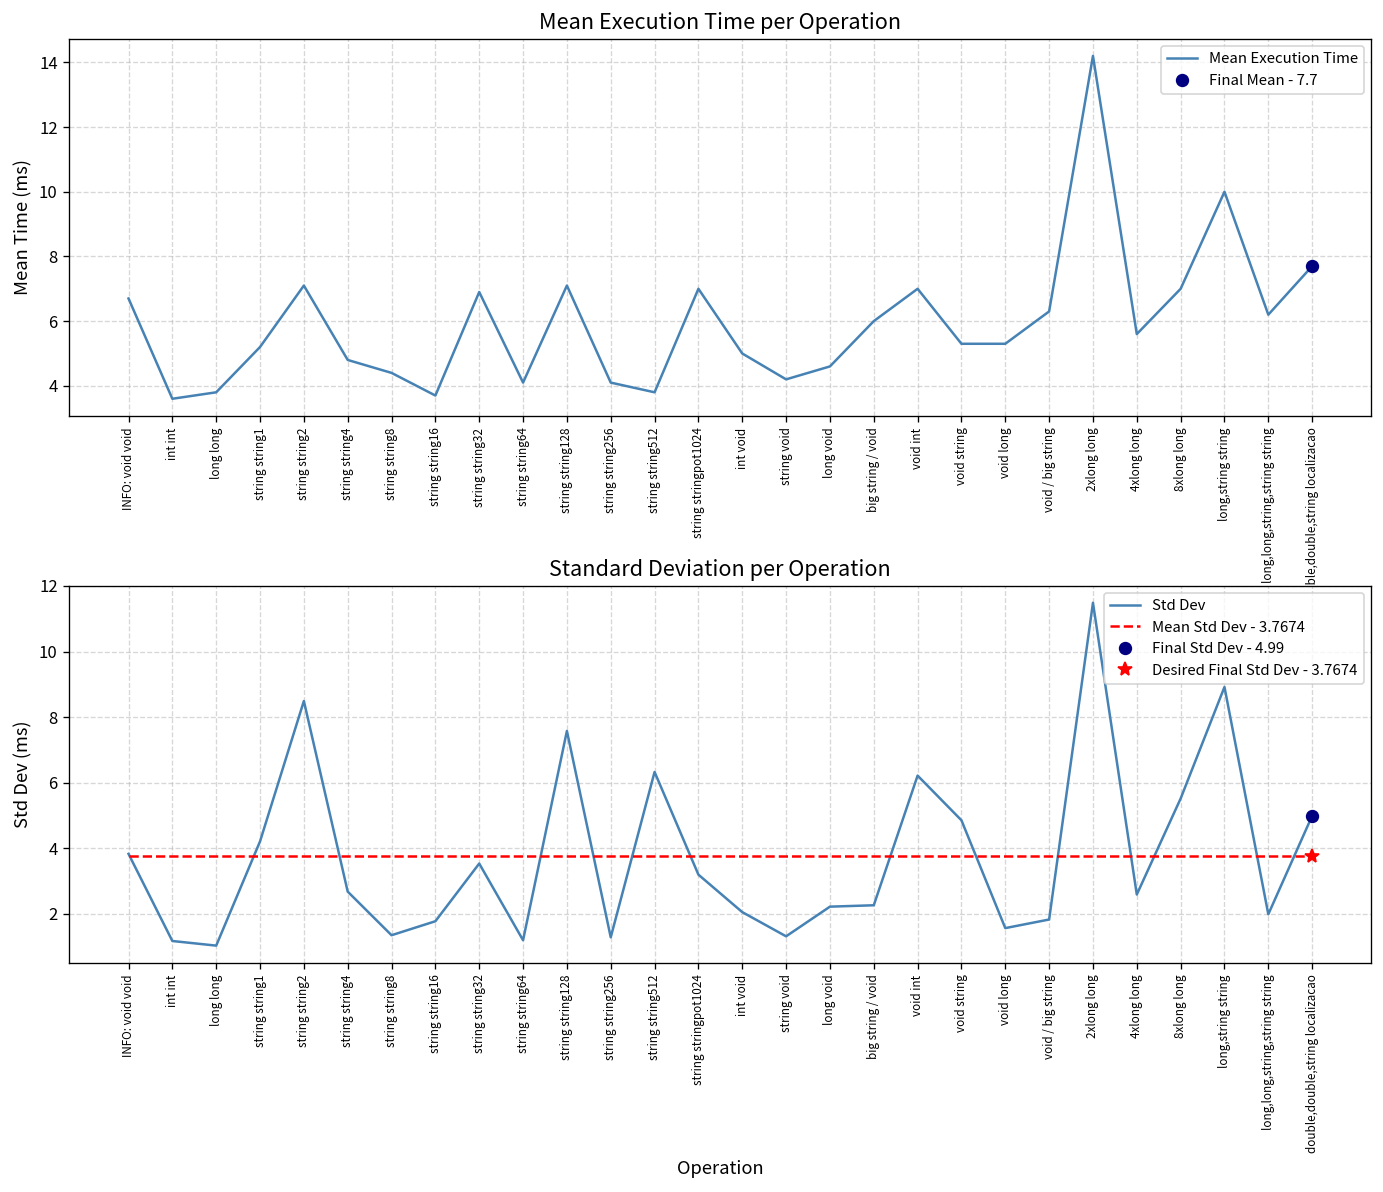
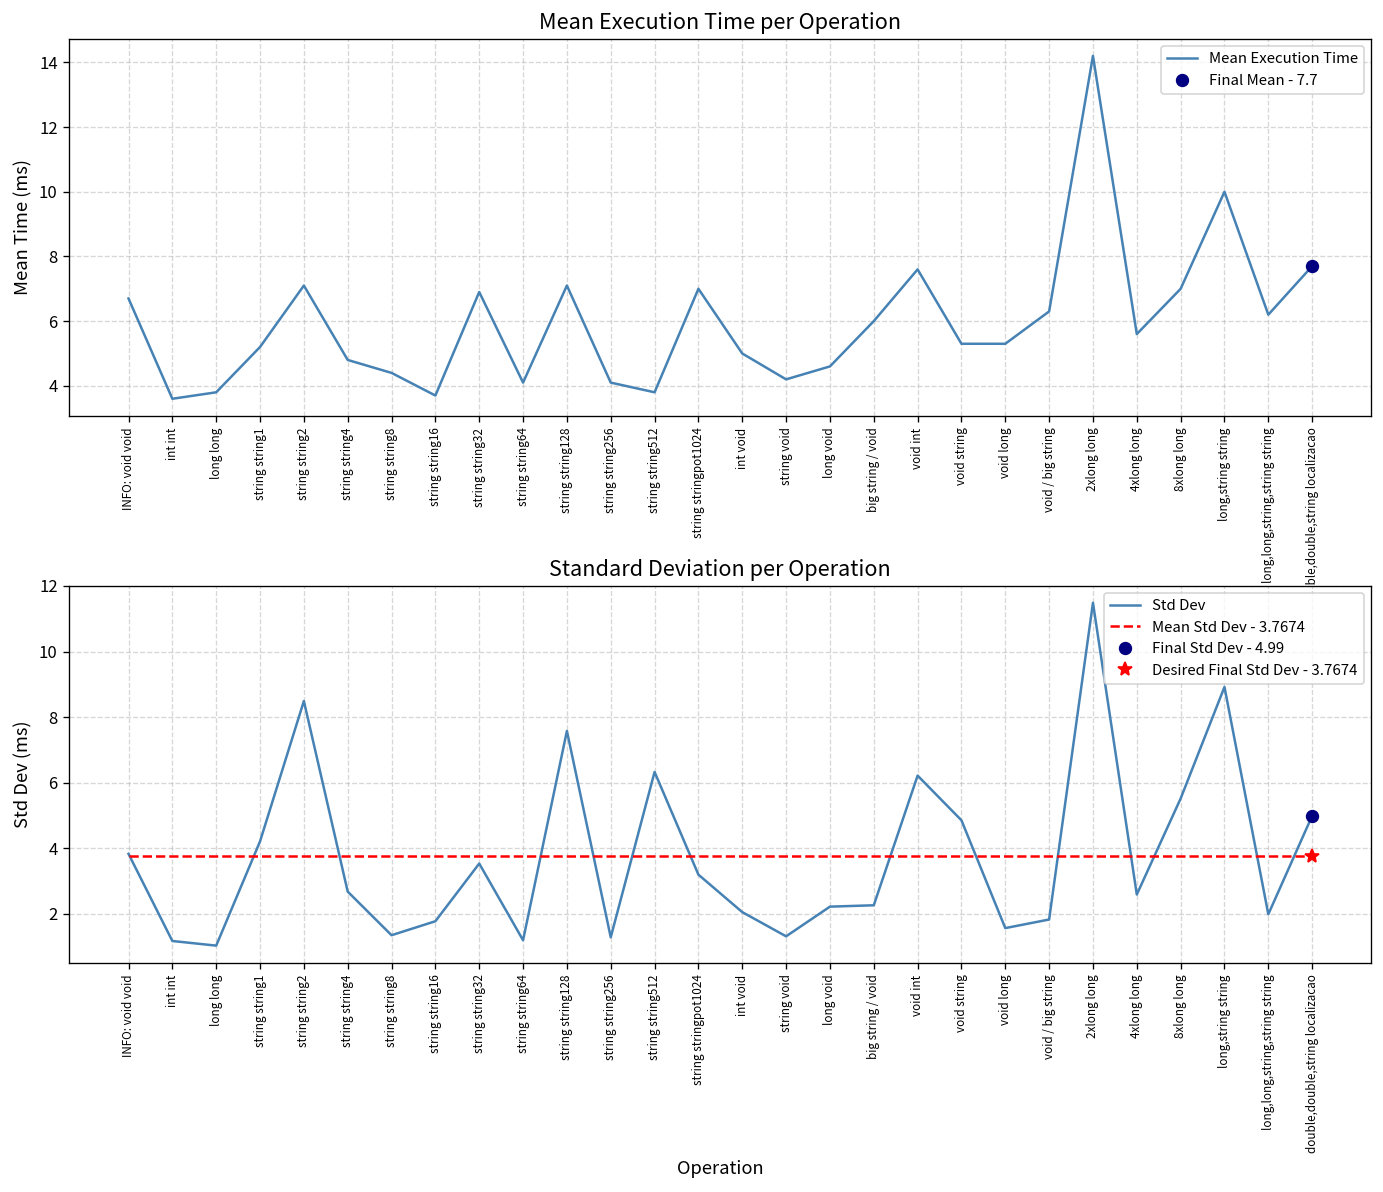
Mean Execution Time per Operation, Mean Execution Time, void int: 7.0 -> 7.6
